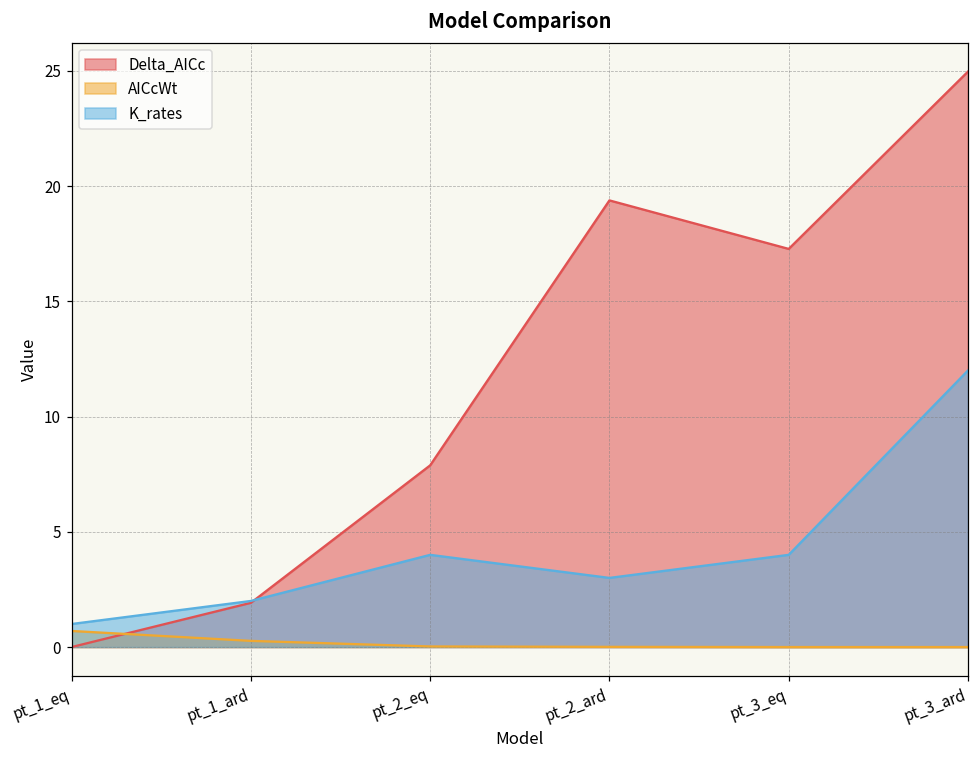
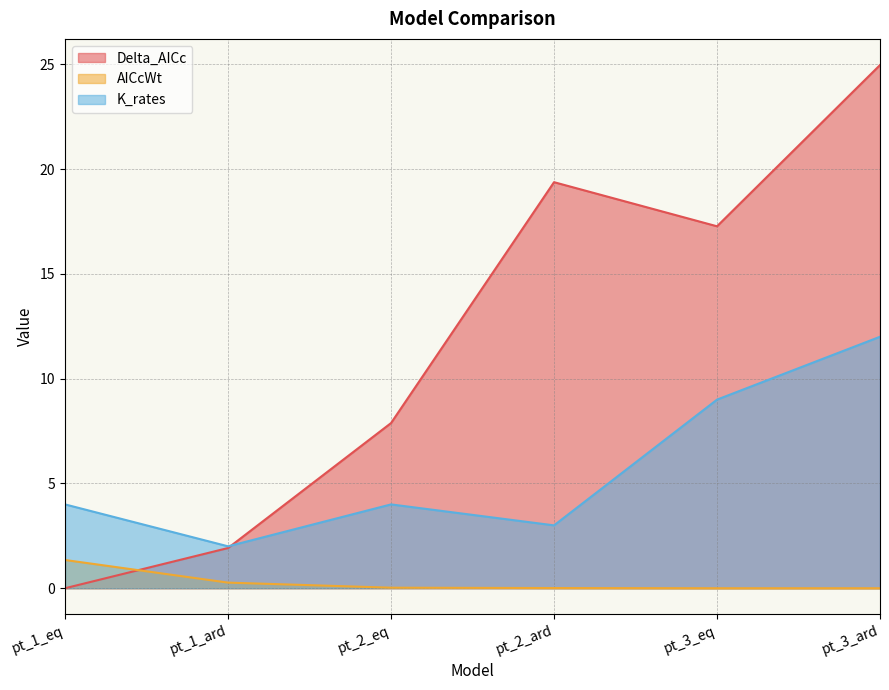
AICcWt, pt_1_eq: 0.7 -> 1.3
K_rates, pt_1_eq: 1 -> 4
K_rates, pt_3_eq: 4 -> 9
